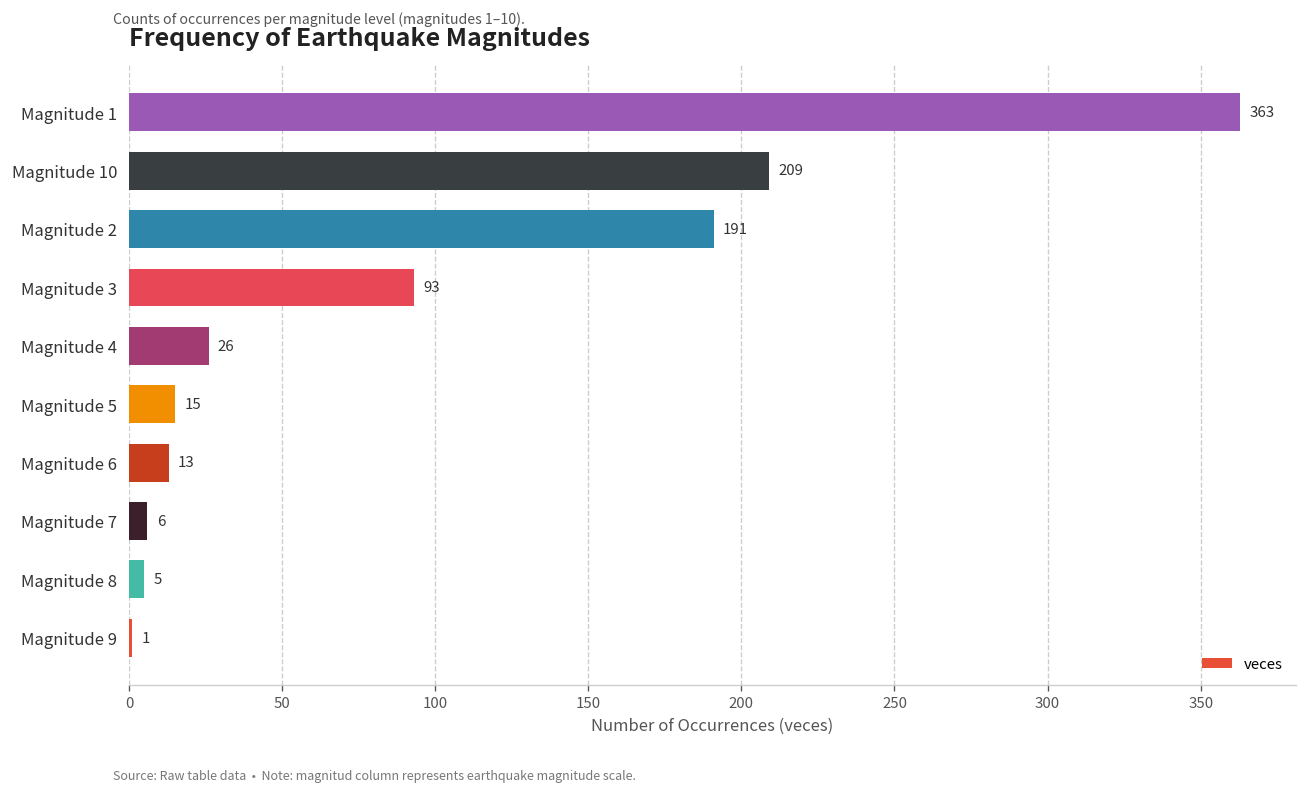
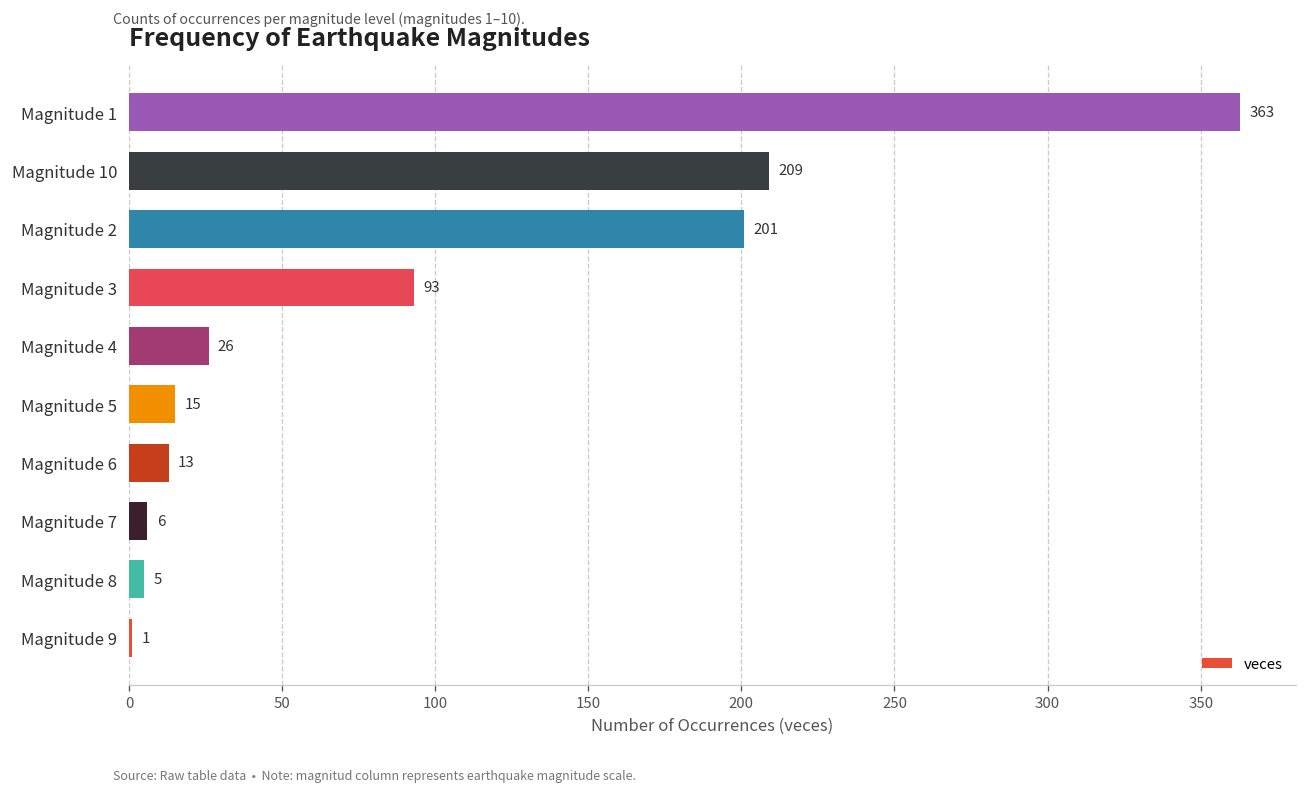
Magnitude 2: 191 -> 201
